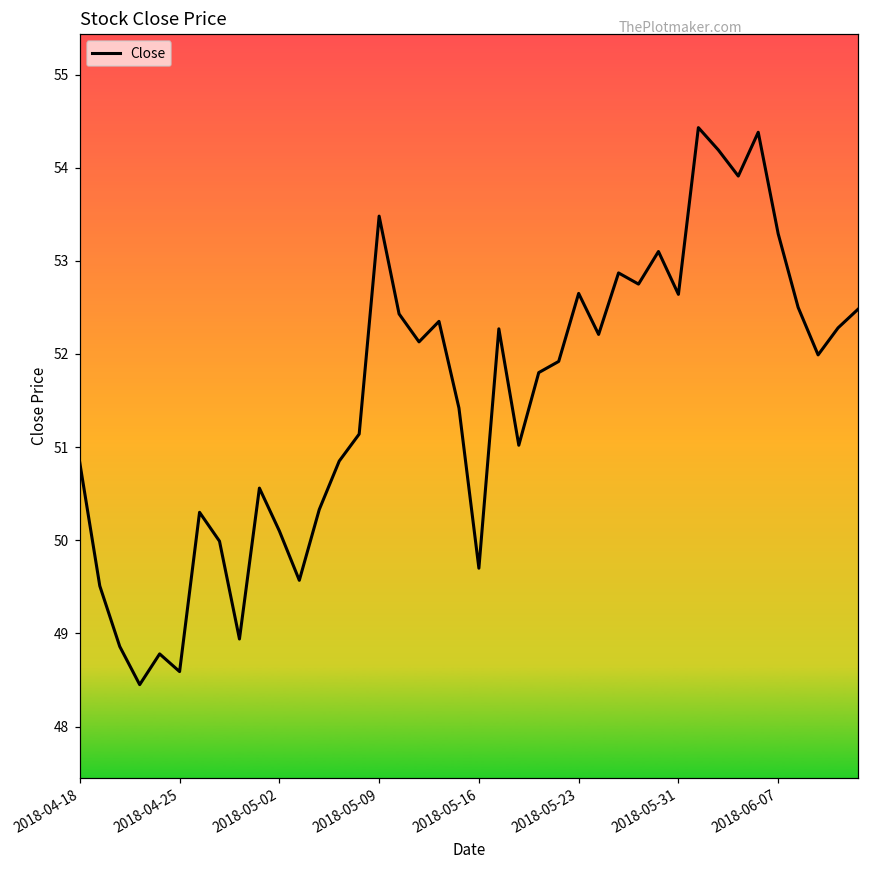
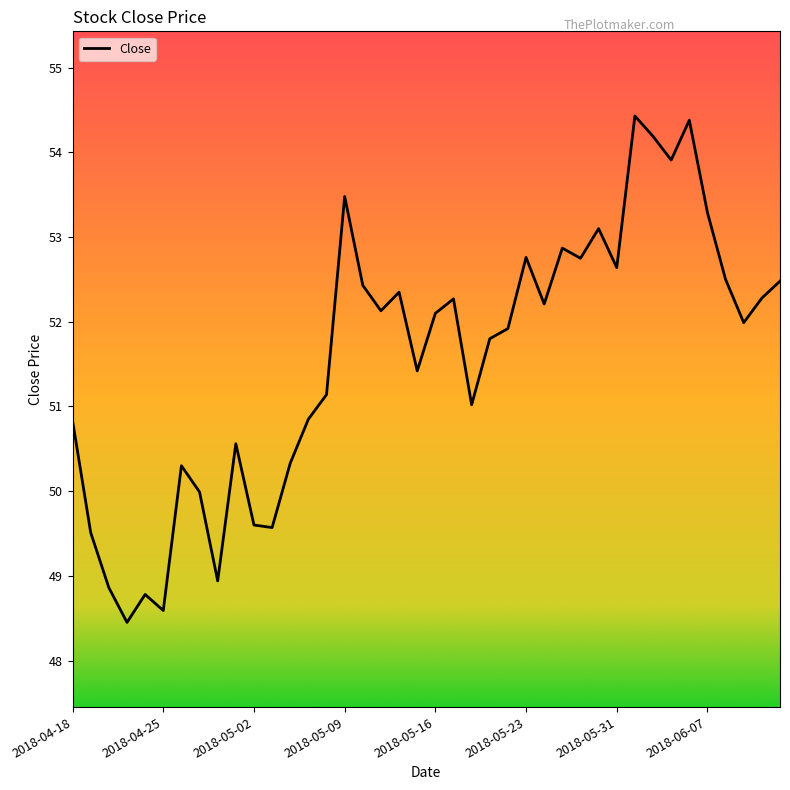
2018-05-02: 50.1 -> 49.6
2018-05-16: 49.7 -> 52.1
2018-05-23: 52.7 -> 52.8
